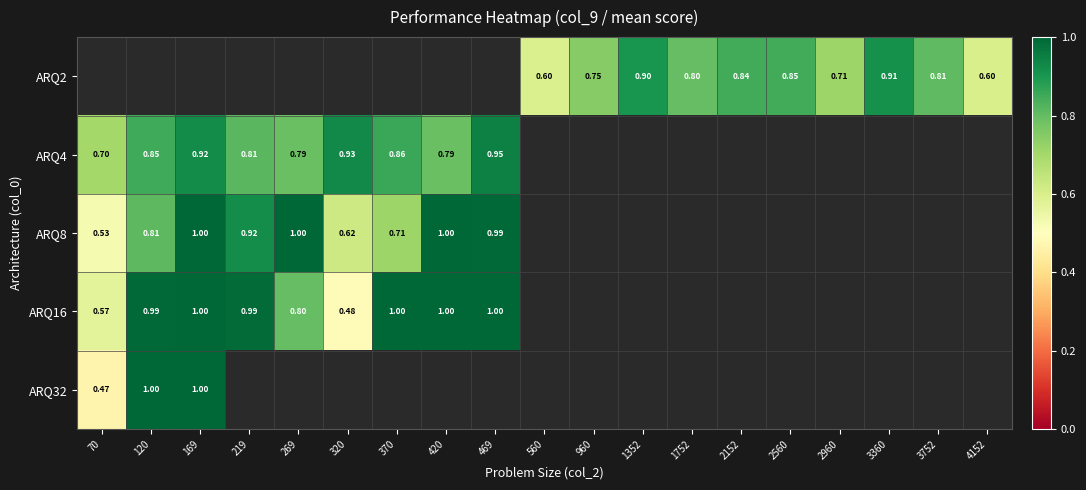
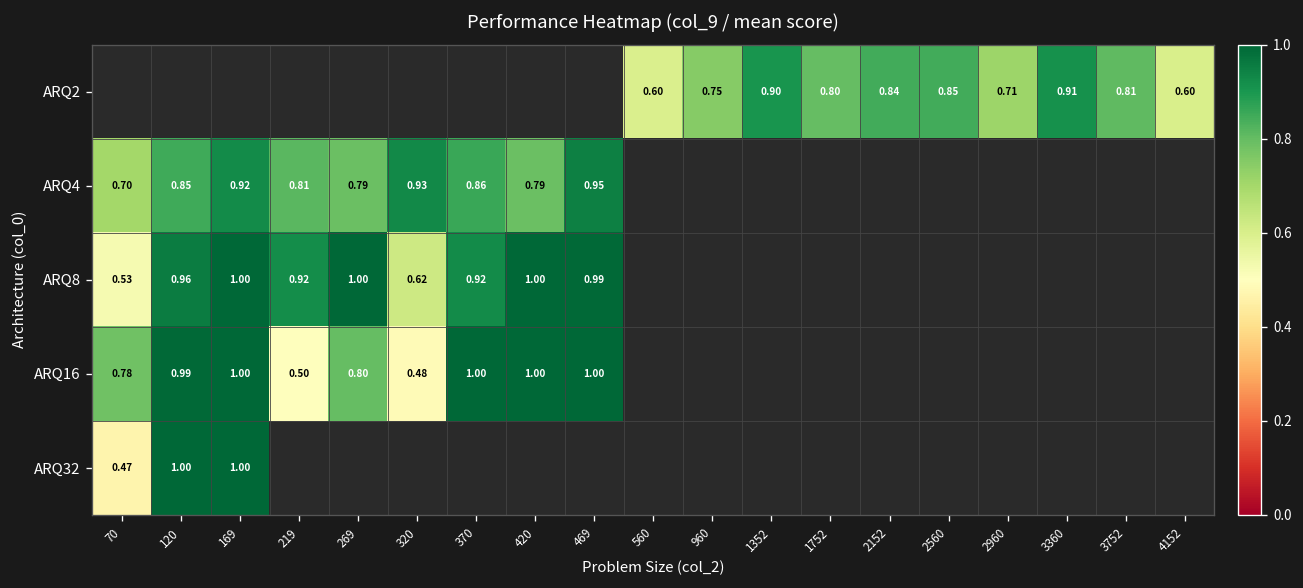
ARQ8, 120: 0.81 -> 0.96
ARQ8, 370: 0.71 -> 0.92
ARQ16, 70: 0.57 -> 0.78
ARQ16, 219: 0.99 -> 0.50
